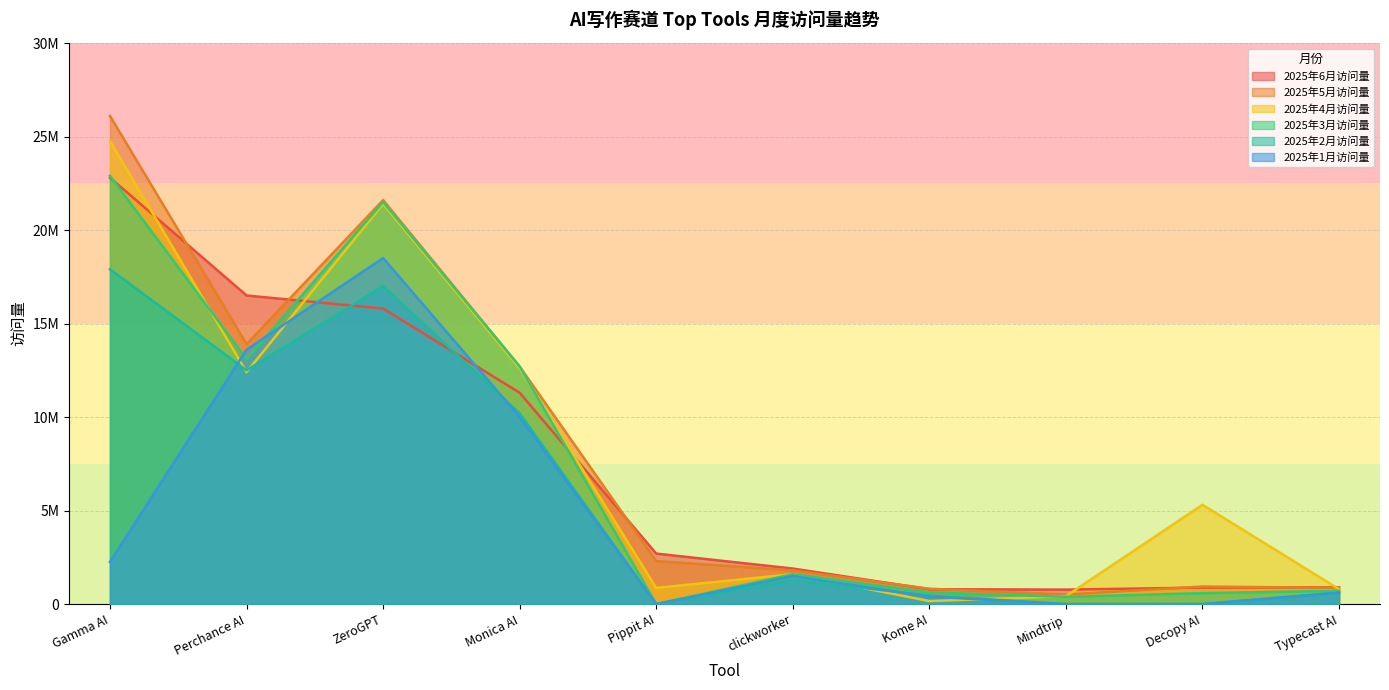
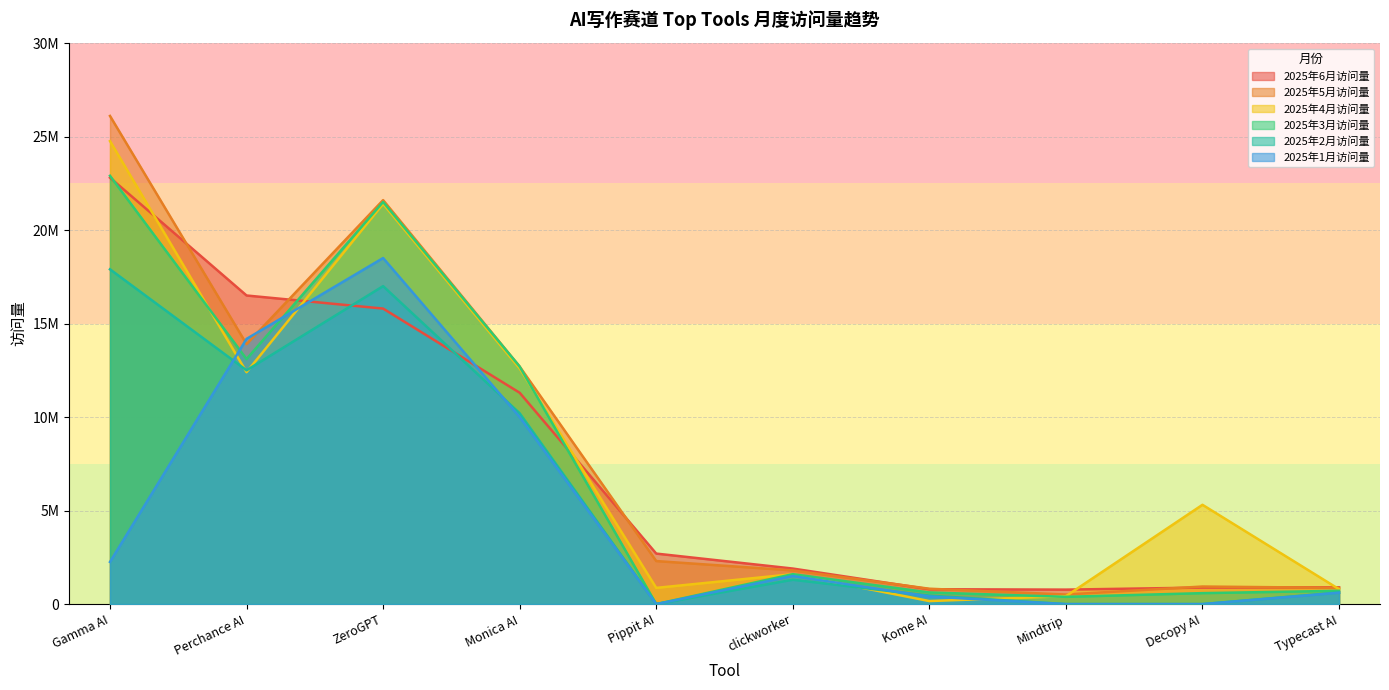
2025年1月访问量, Perchance AI: 13600000 -> 14200000
